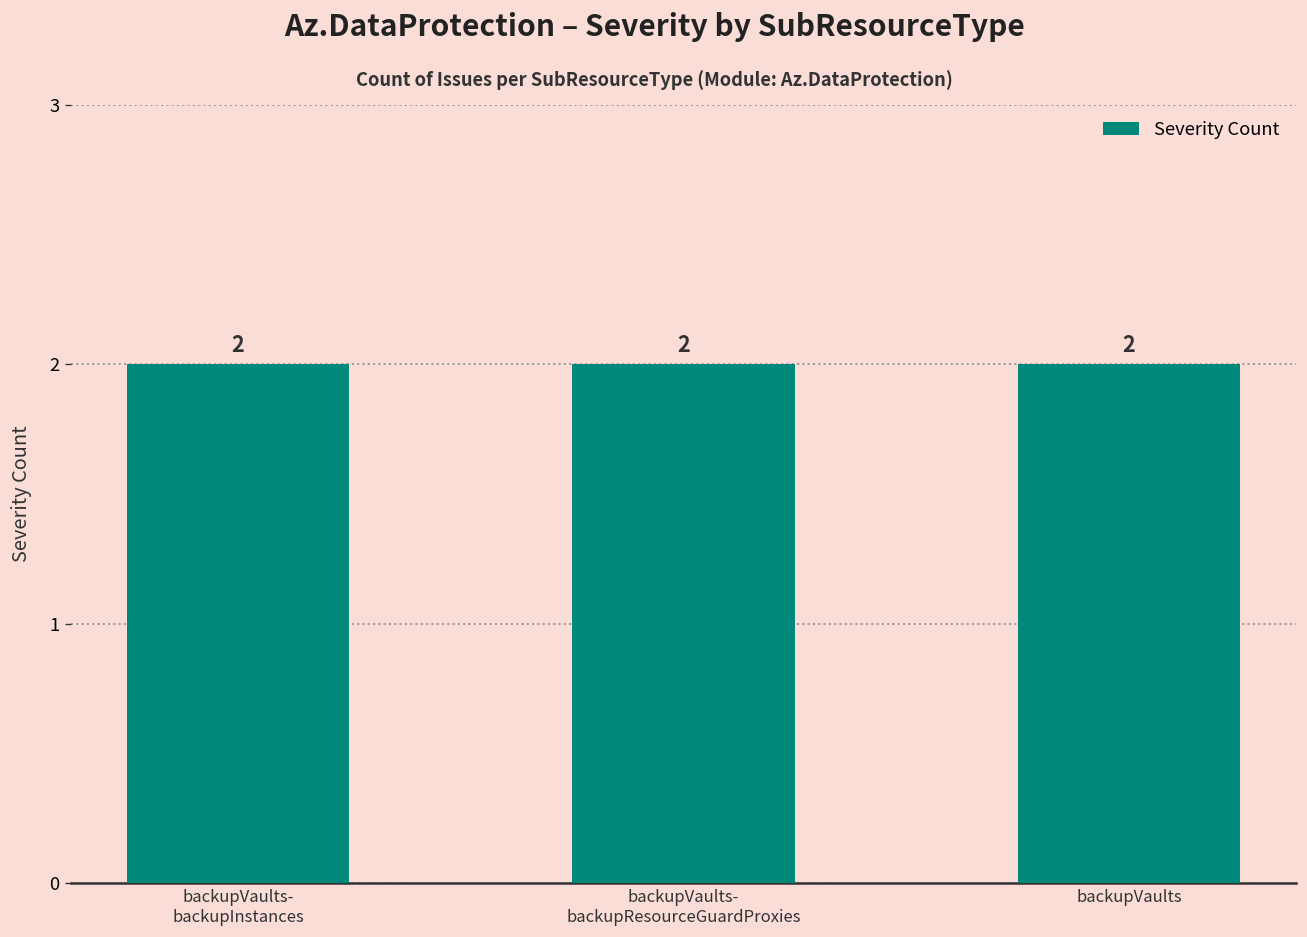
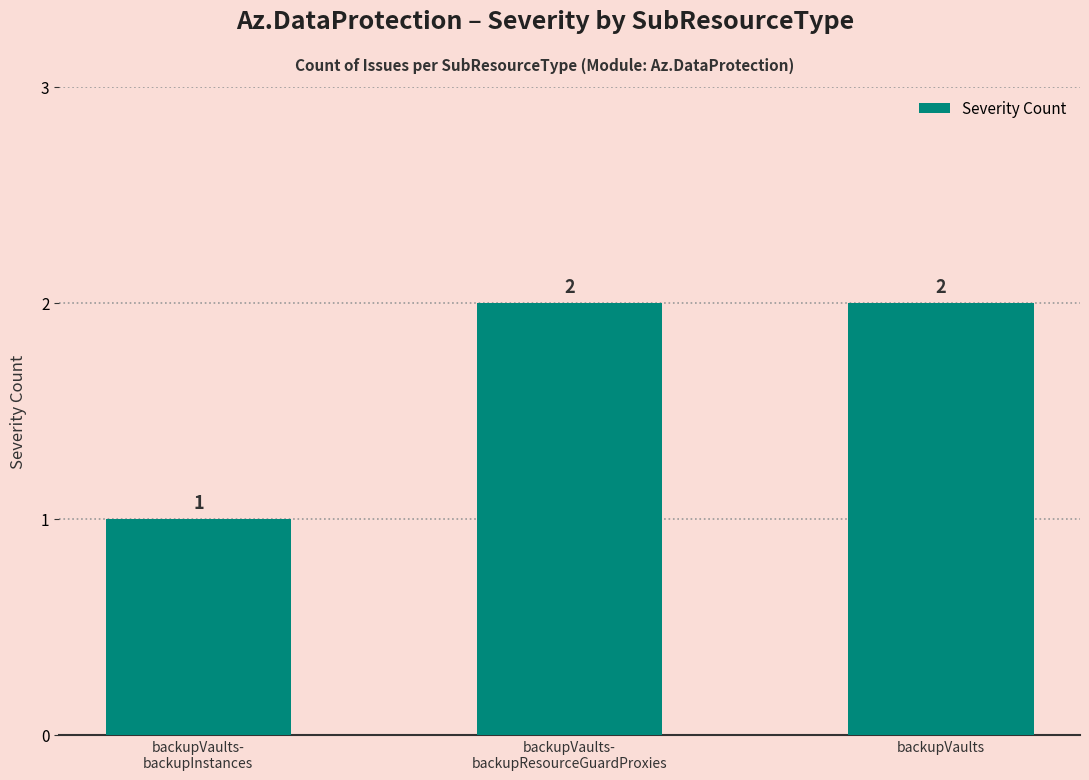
backupVaults- backupInstances: 2 -> 1
